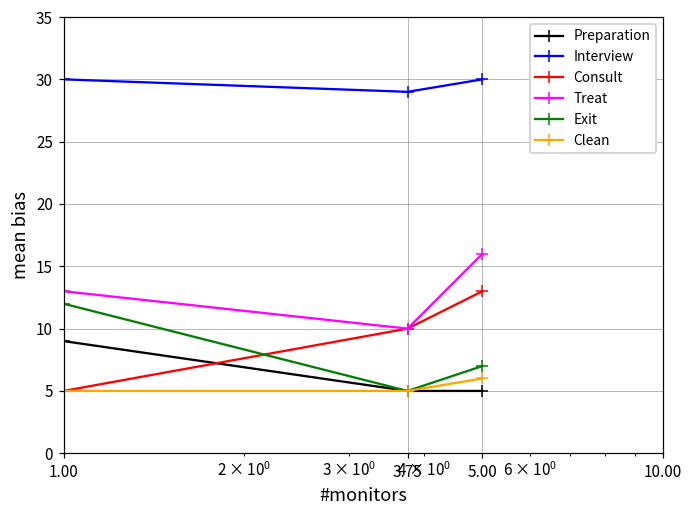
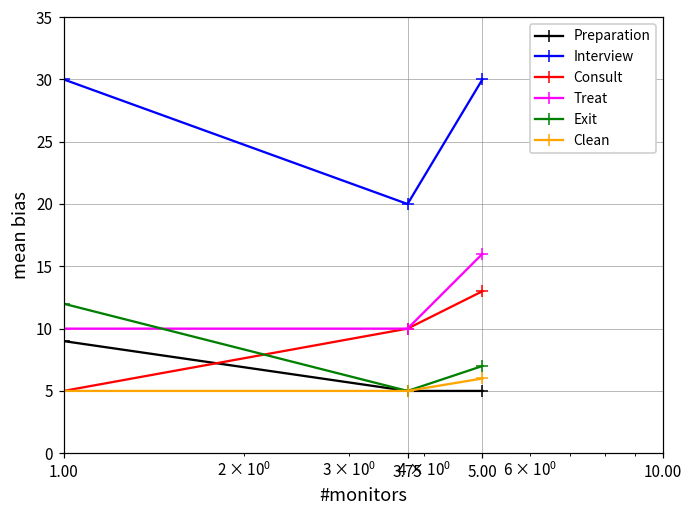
Treat, 1.00: 13 -> 10
Interview, 3.75: 29 -> 20
